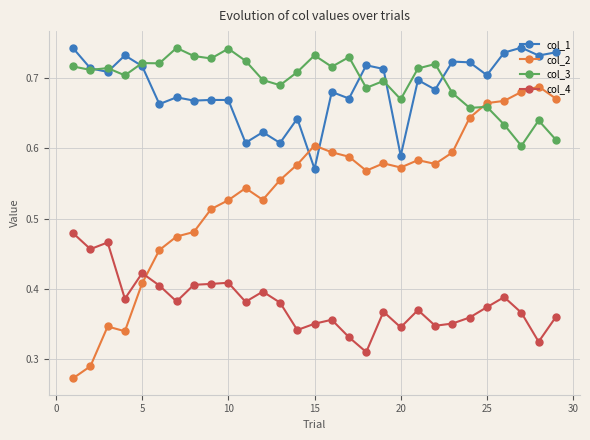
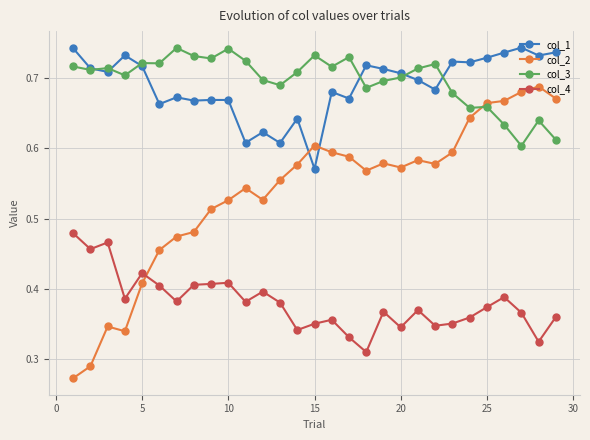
col_1, 20: 0.59 -> 0.71
col_3, 20: 0.67 -> 0.70
col_1, 25: 0.70 -> 0.73
